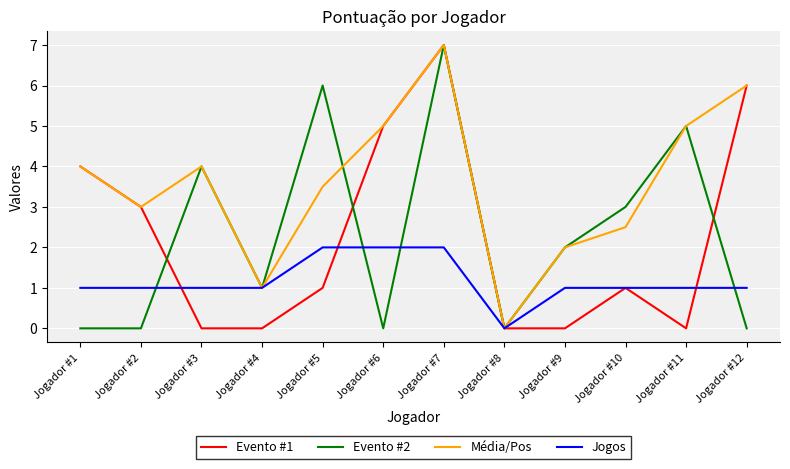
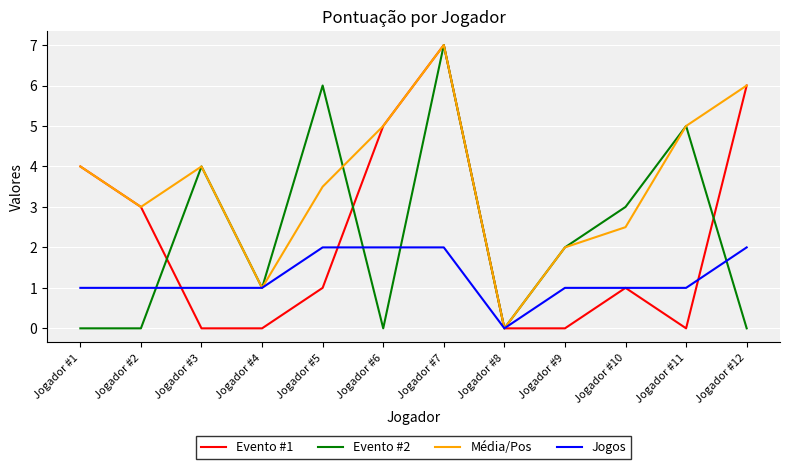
Jogos, Jogador #12: 1 -> 2
